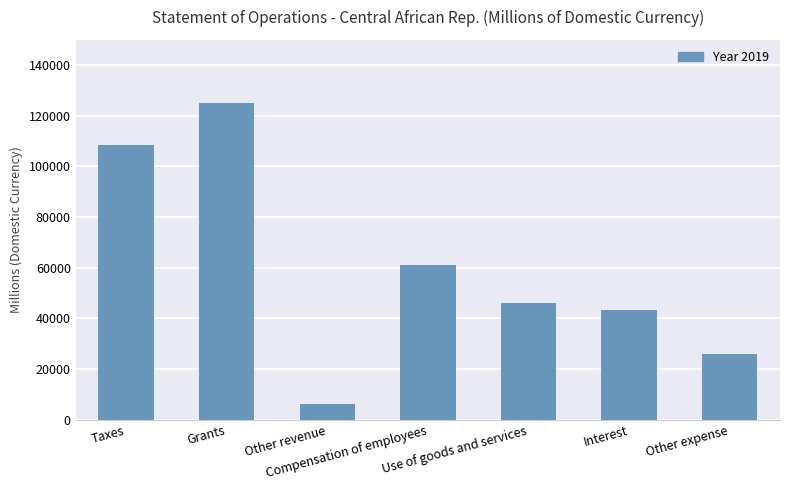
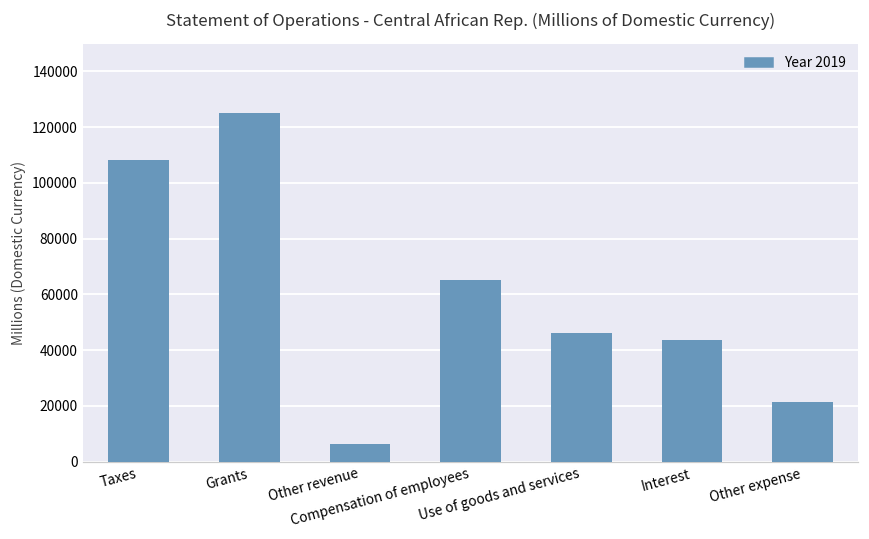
Compensation of employees: 61000 -> 65000
Other expense: 26000 -> 21000
